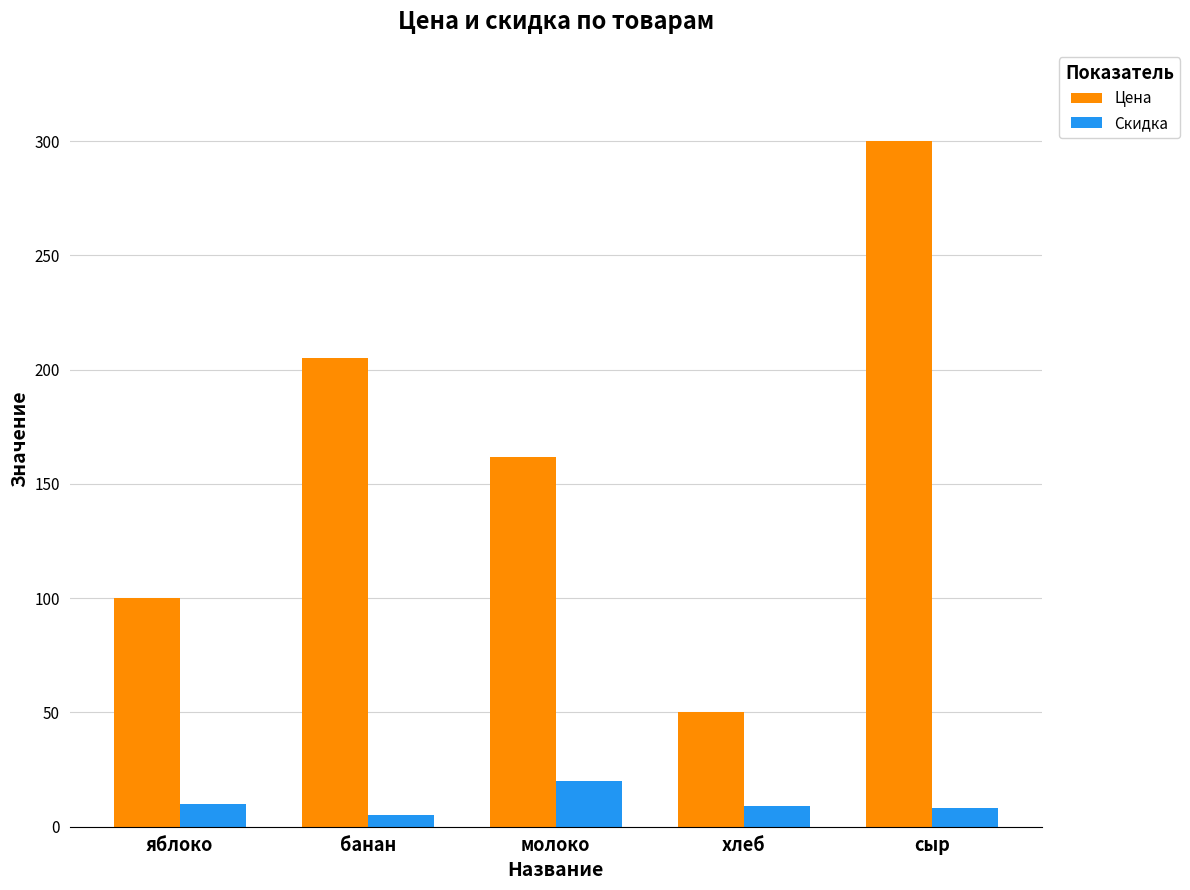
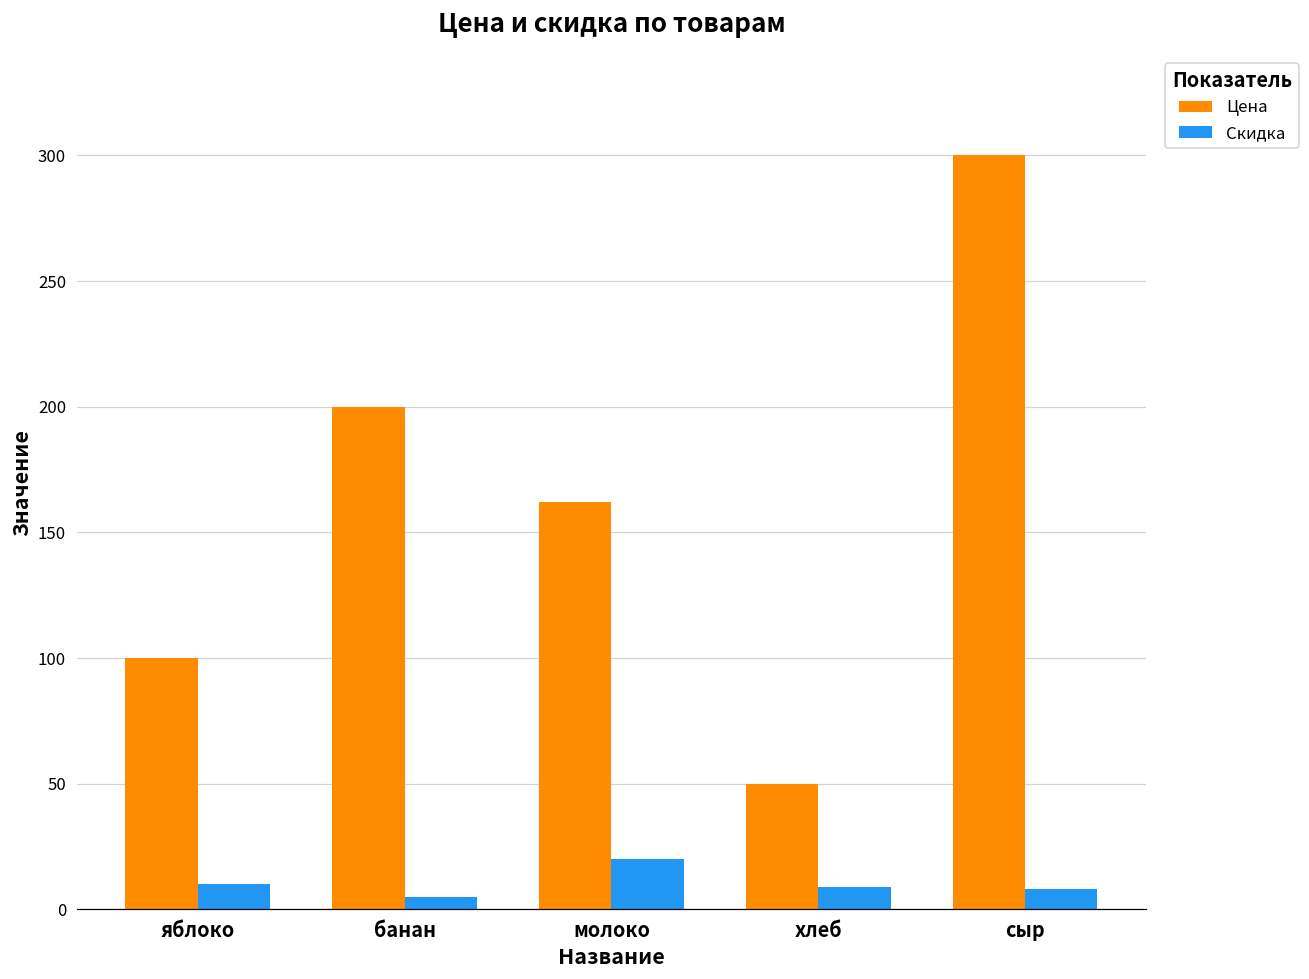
Цена, банан: 205 -> 200
